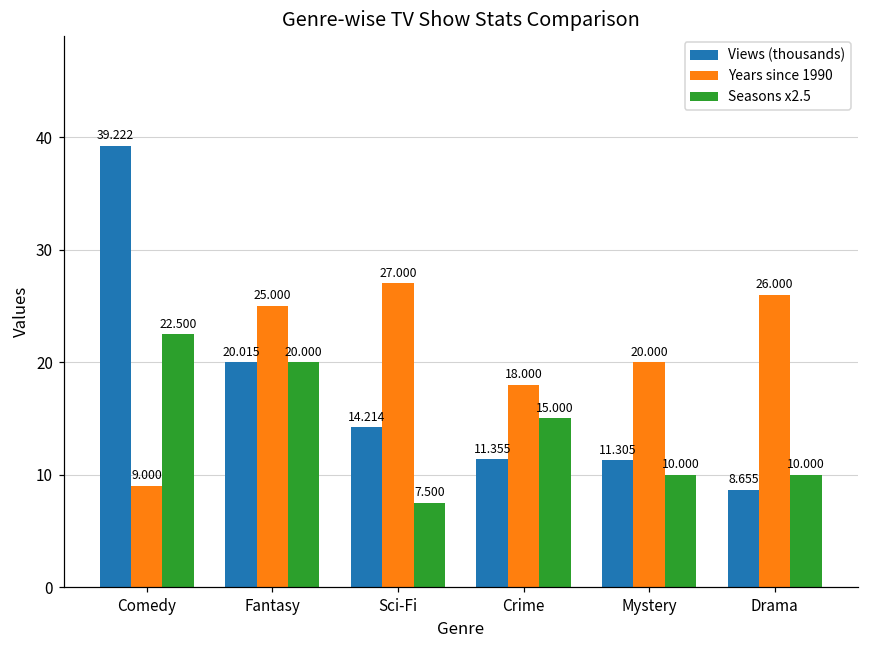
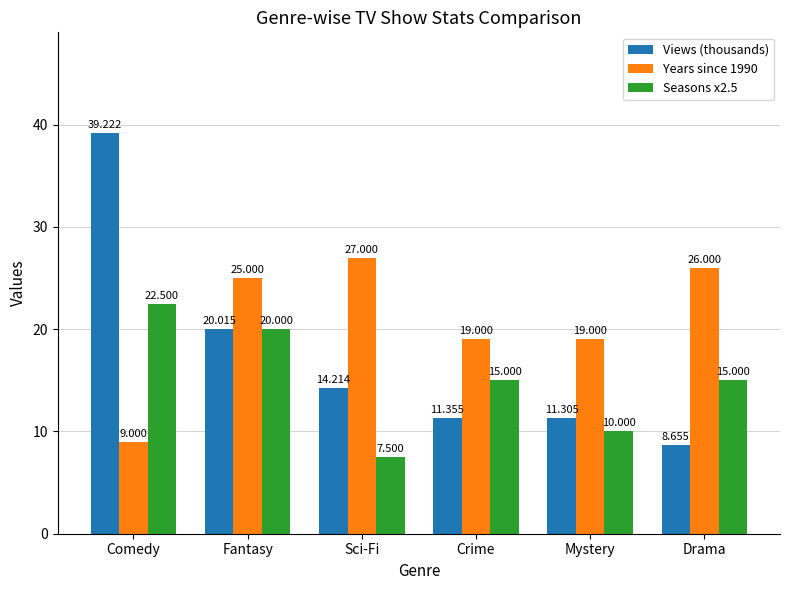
Years since 1990, Crime: 18.000 -> 19.000
Years since 1990, Mystery: 20.000 -> 19.000
Seasons x2.5, Drama: 10.000 -> 15.000
